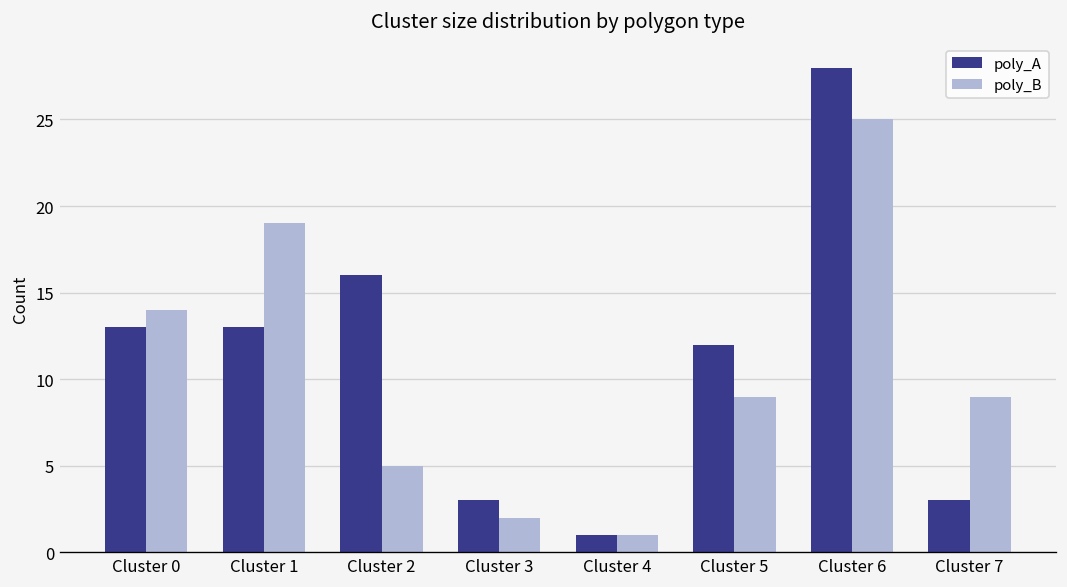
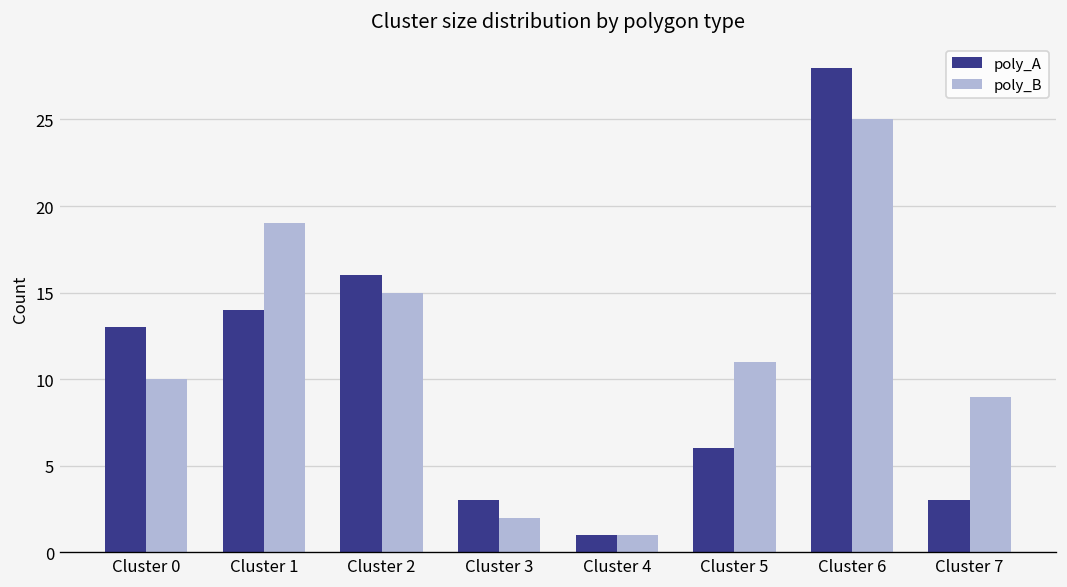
poly_B, Cluster 0: 14 -> 10
poly_A, Cluster 1: 13 -> 14
poly_B, Cluster 2: 5 -> 15
poly_A, Cluster 5: 12 -> 6
poly_B, Cluster 5: 9 -> 11
